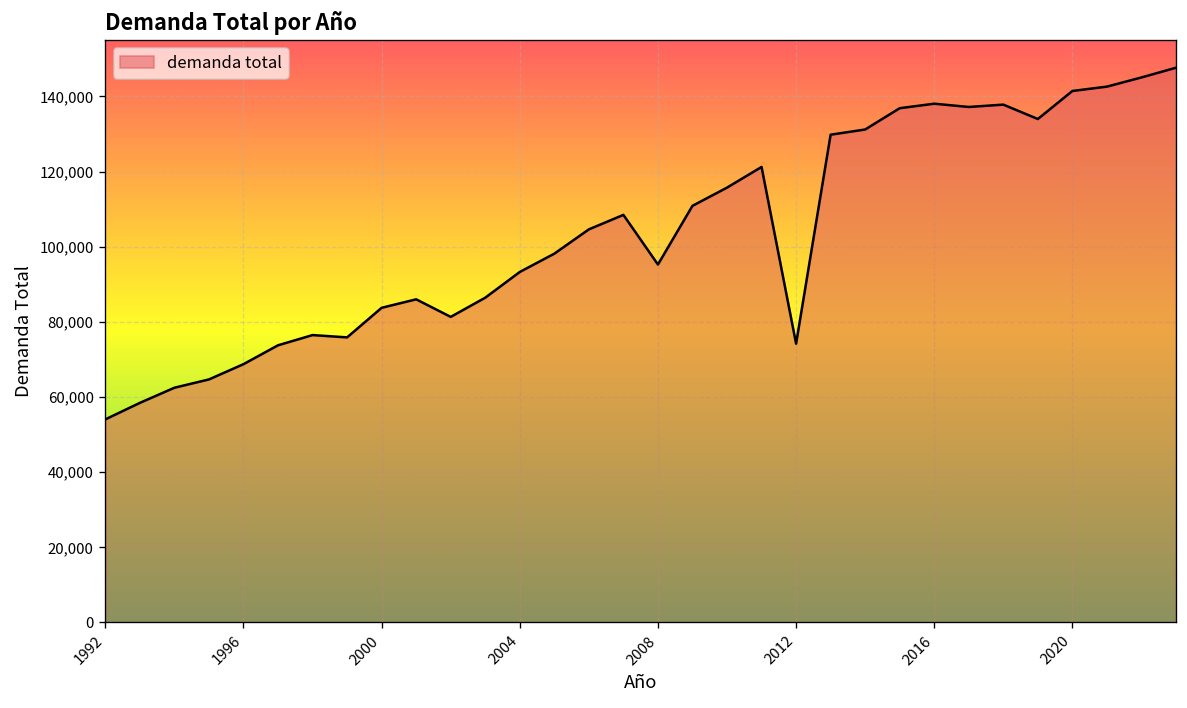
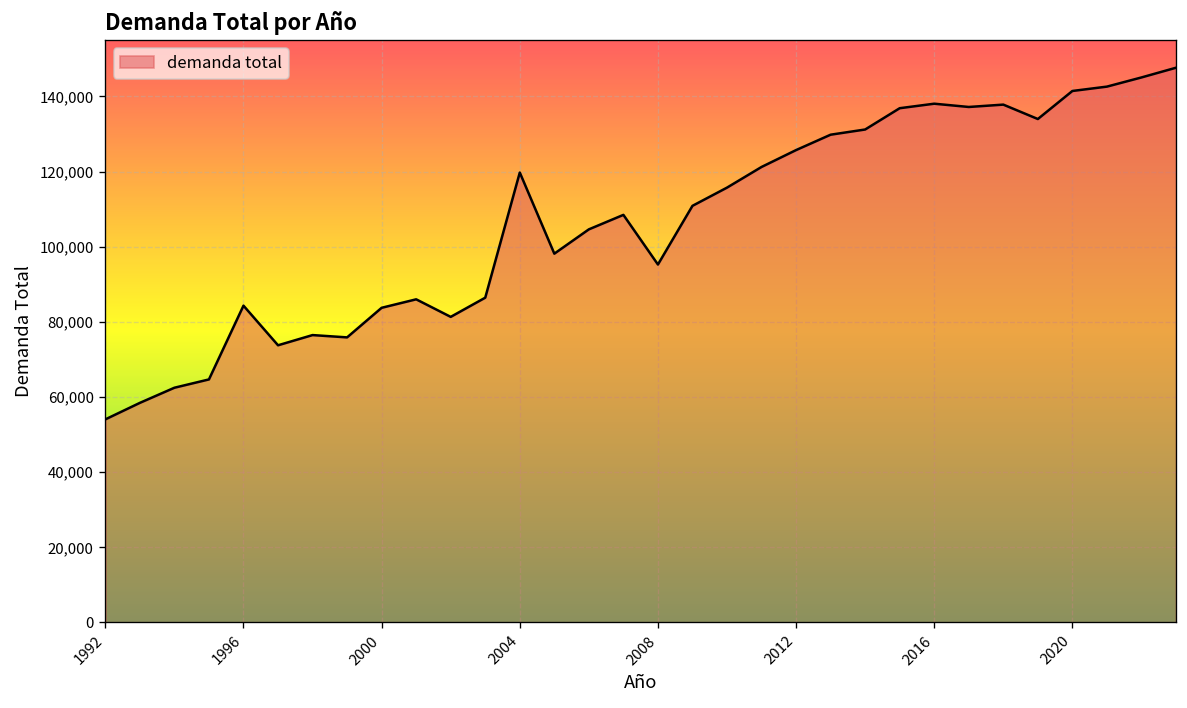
1996: 69,000 -> 84,000
2004: 93,000 -> 120,000
2012: 74,000 -> 126,000
